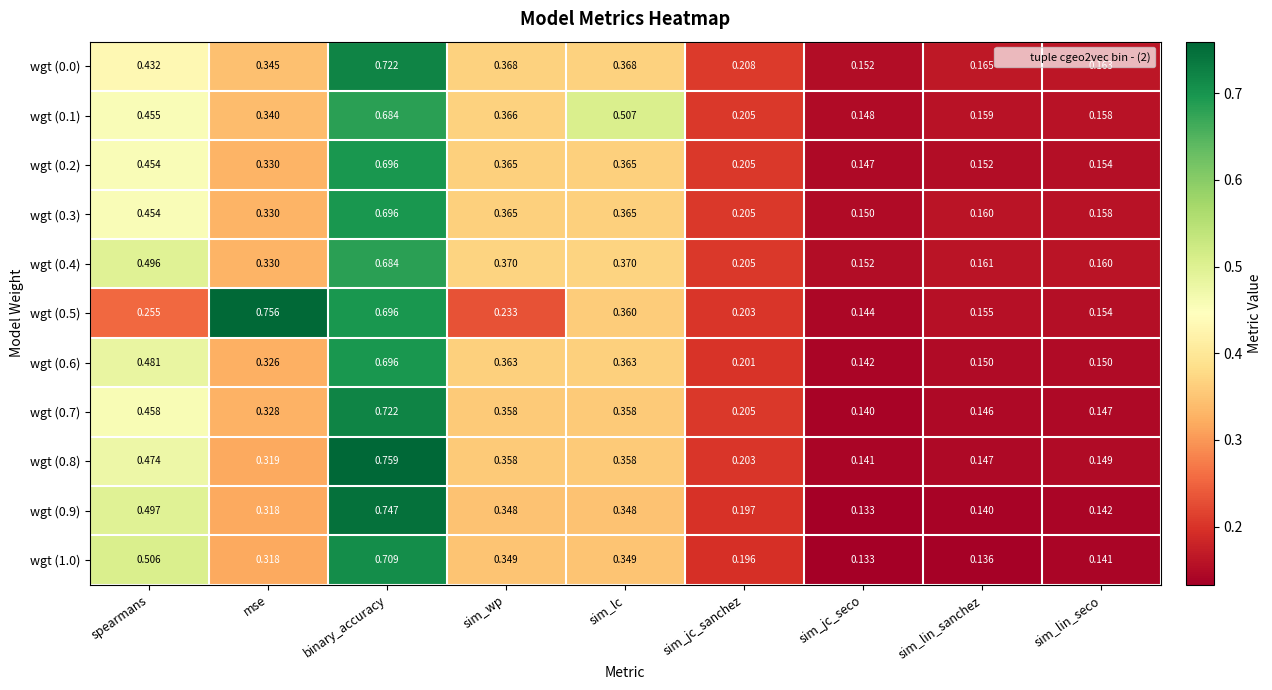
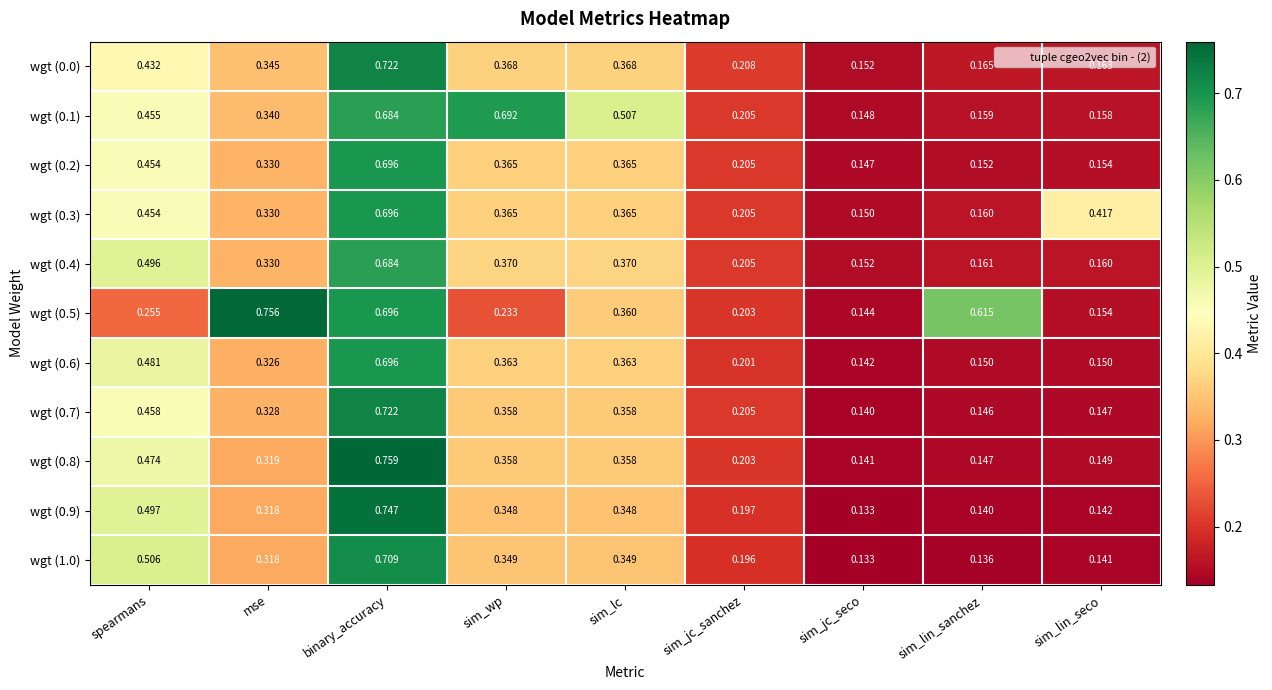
wgt (0.1), sim_wp: 0.366 -> 0.692
wgt (0.3), sim_lin_seco: 0.158 -> 0.417
wgt (0.5), sim_lin_sanchez: 0.155 -> 0.615
